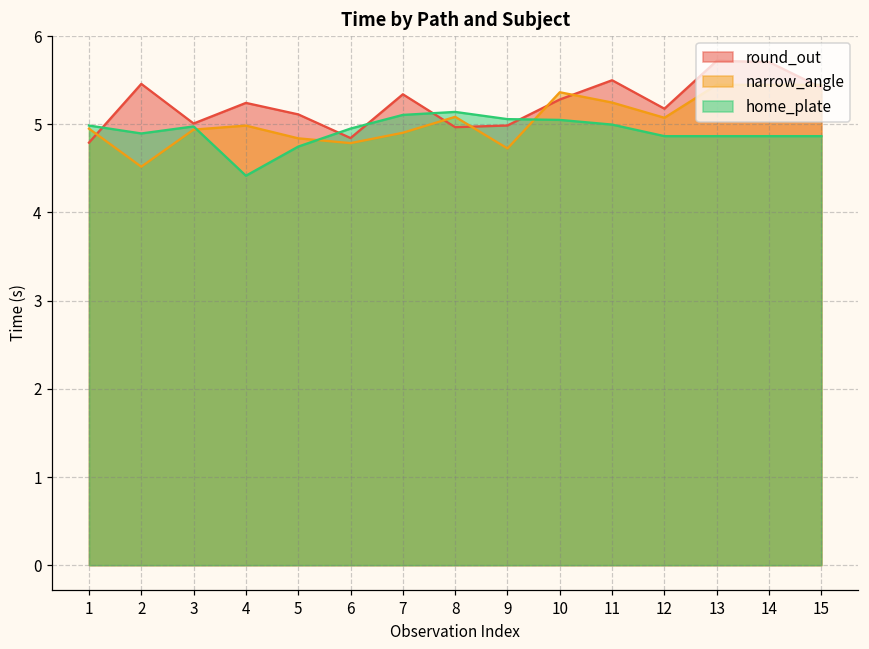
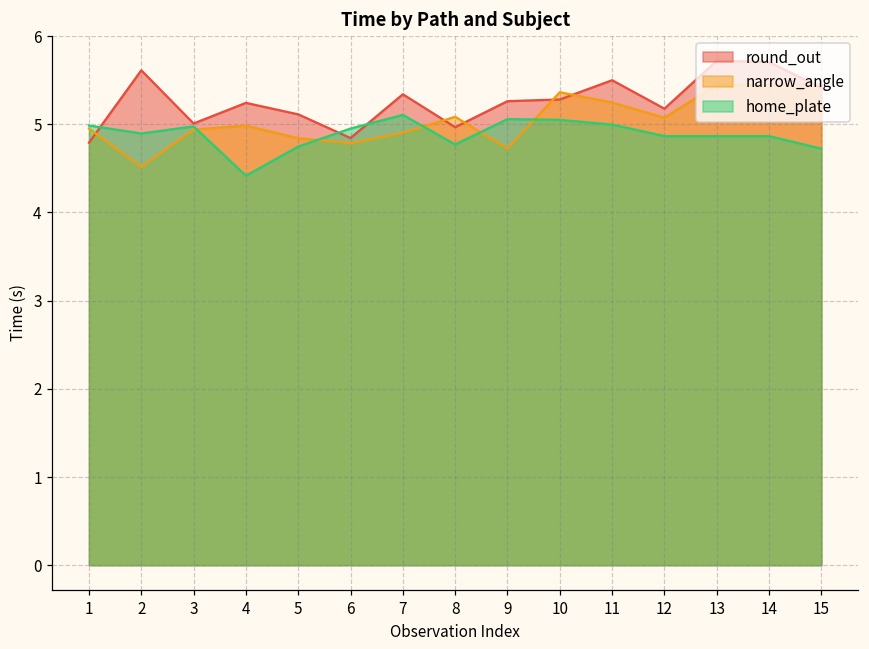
round_out, 2: 5.5 -> 5.6
home_plate, 8: 5.1 -> 4.8
round_out, 9: 5.0 -> 5.3
home_plate, 15: 4.9 -> 4.7
